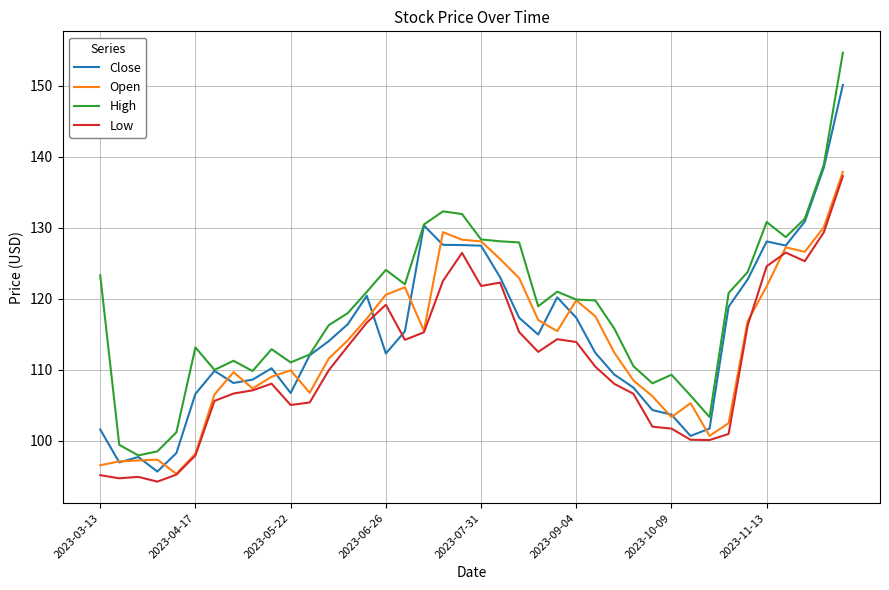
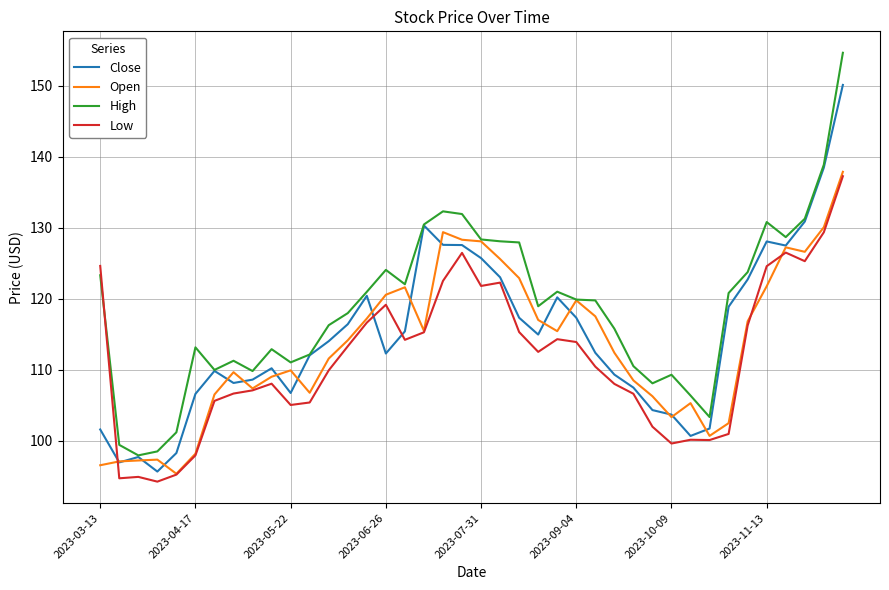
Low, 2023-03-13: 95 -> 125
Close, 2023-07-31: 127 -> 126
Low, 2023-10-09: 102 -> 100
